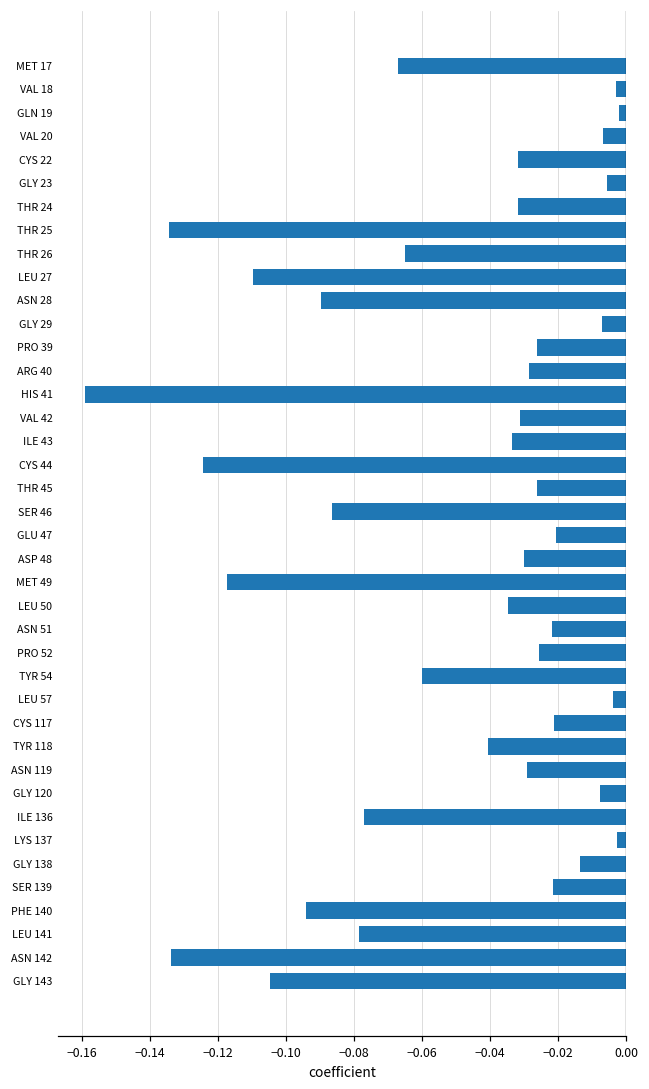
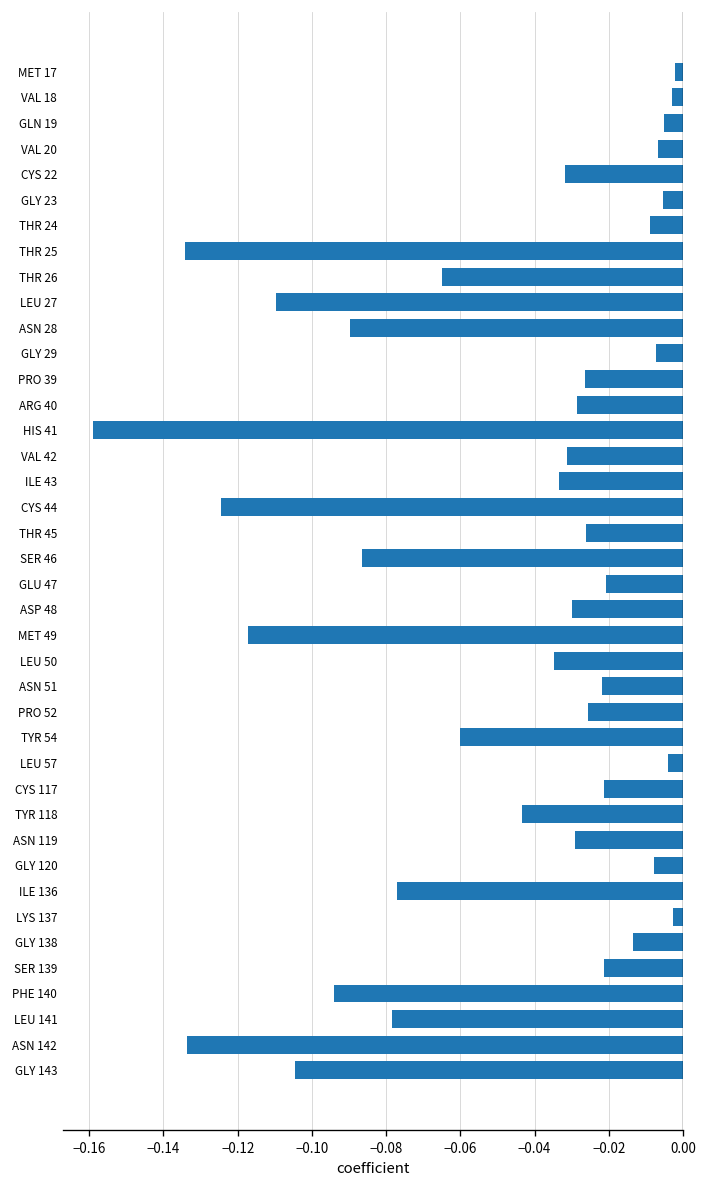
MET 17: -0.067 -> -0.002
GLN 19: -0.002 -> -0.005
THR 24: -0.032 -> -0.009
TYR 118: -0.041 -> -0.043
